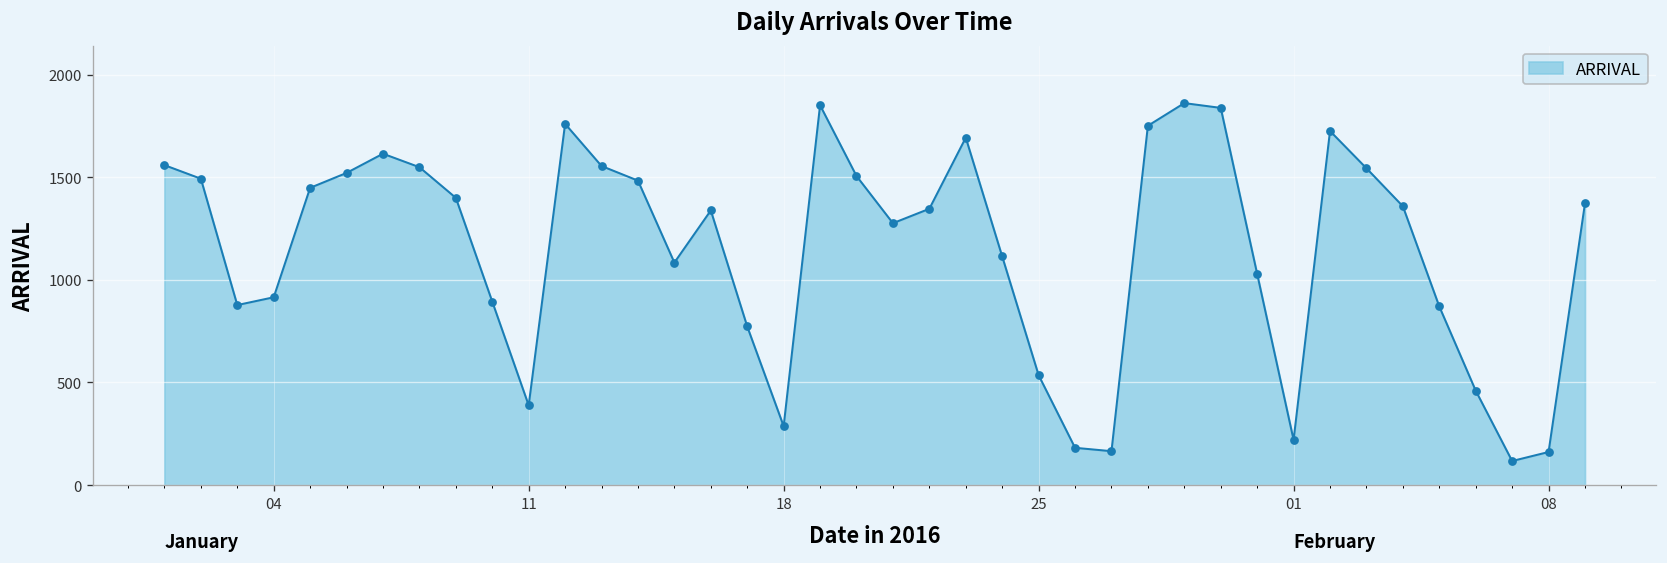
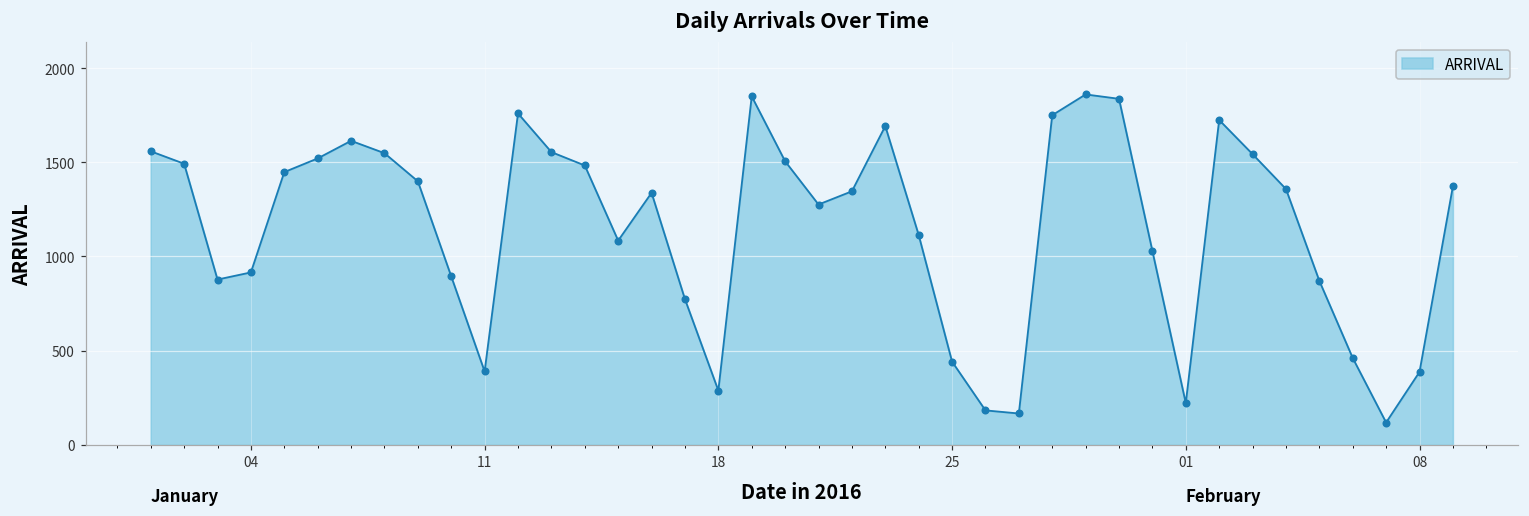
25: 540 -> 440
08: 160 -> 390
